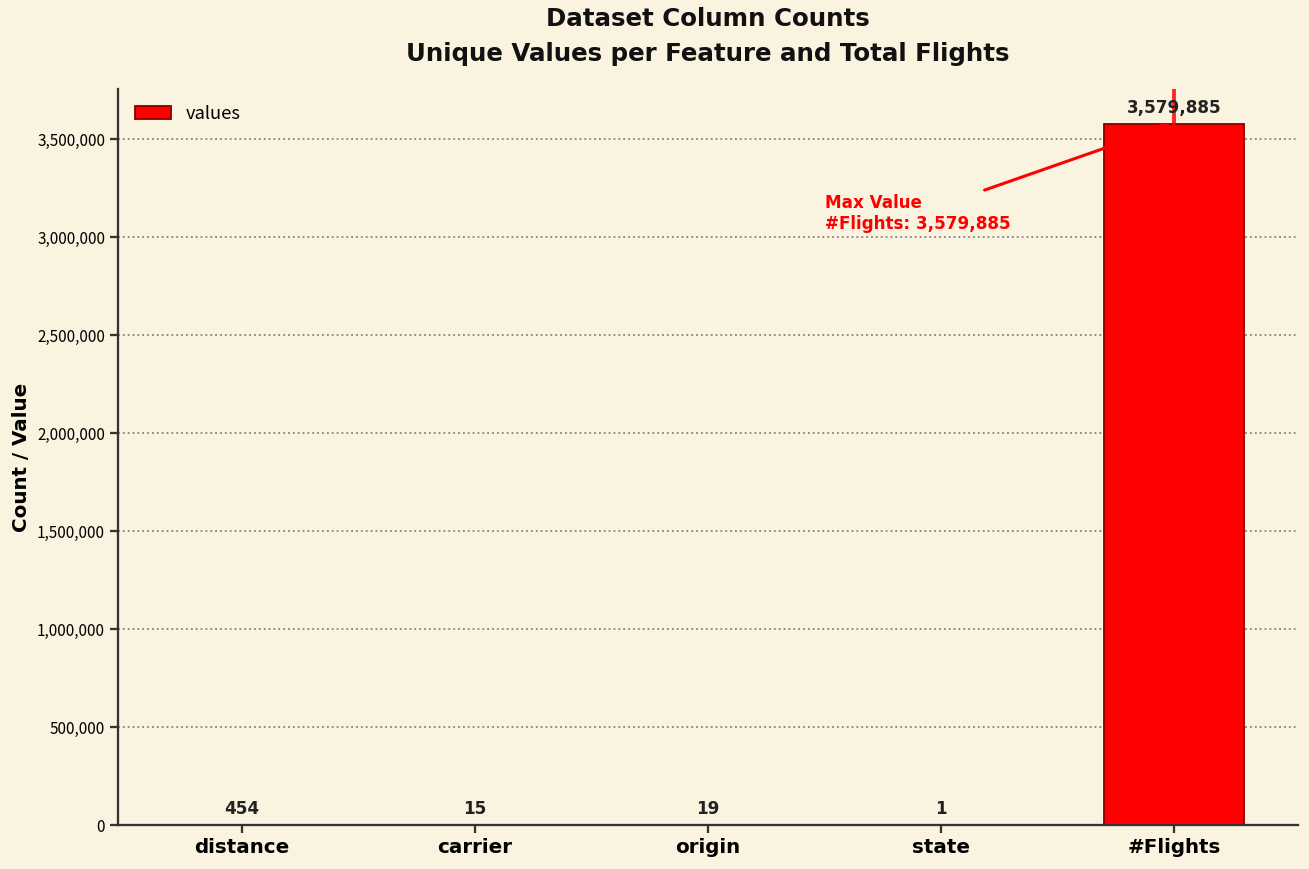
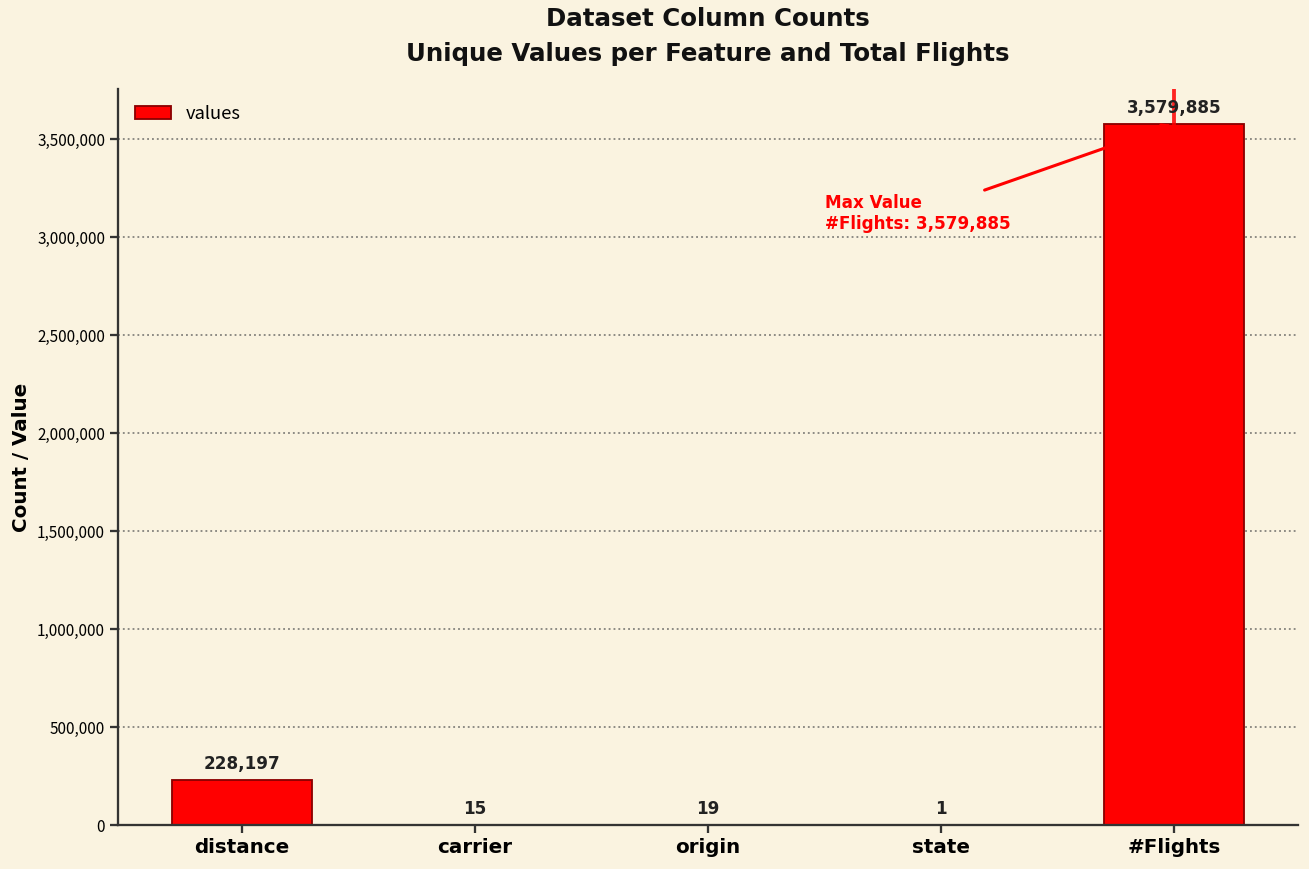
distance: 454 -> 228,197
